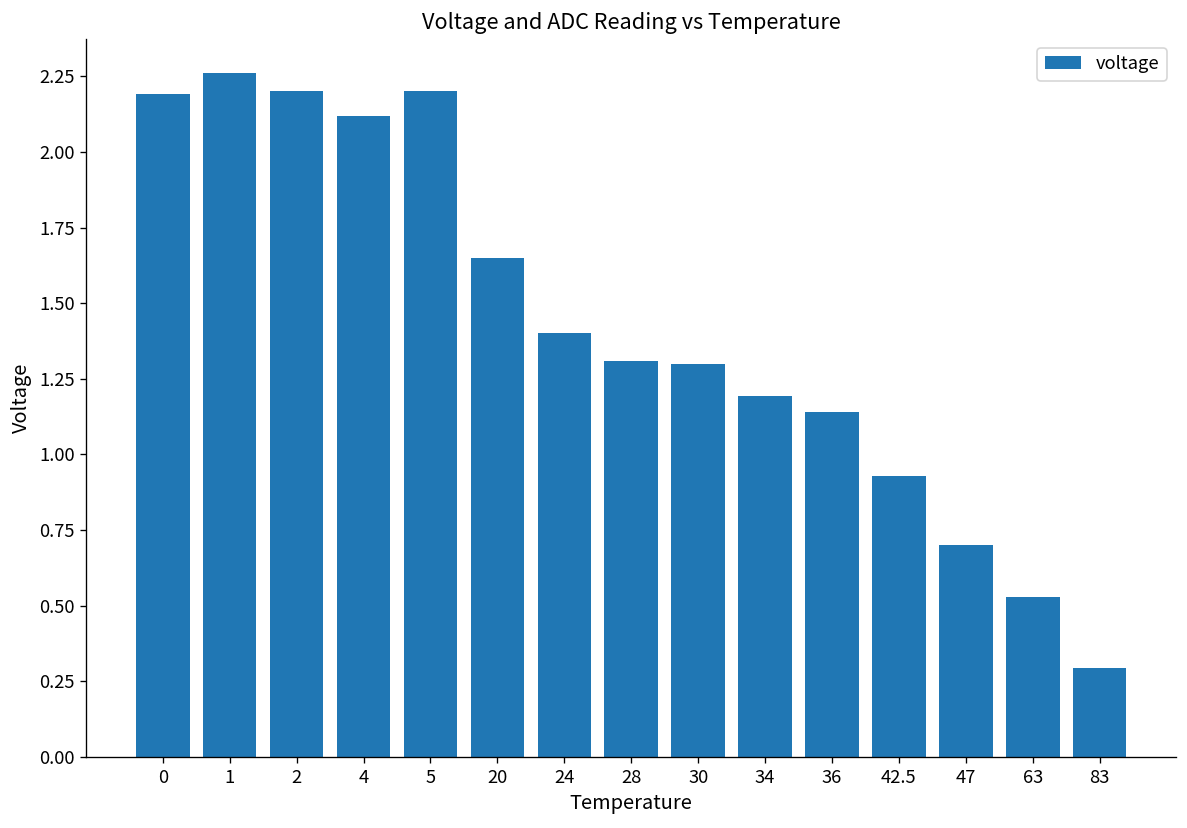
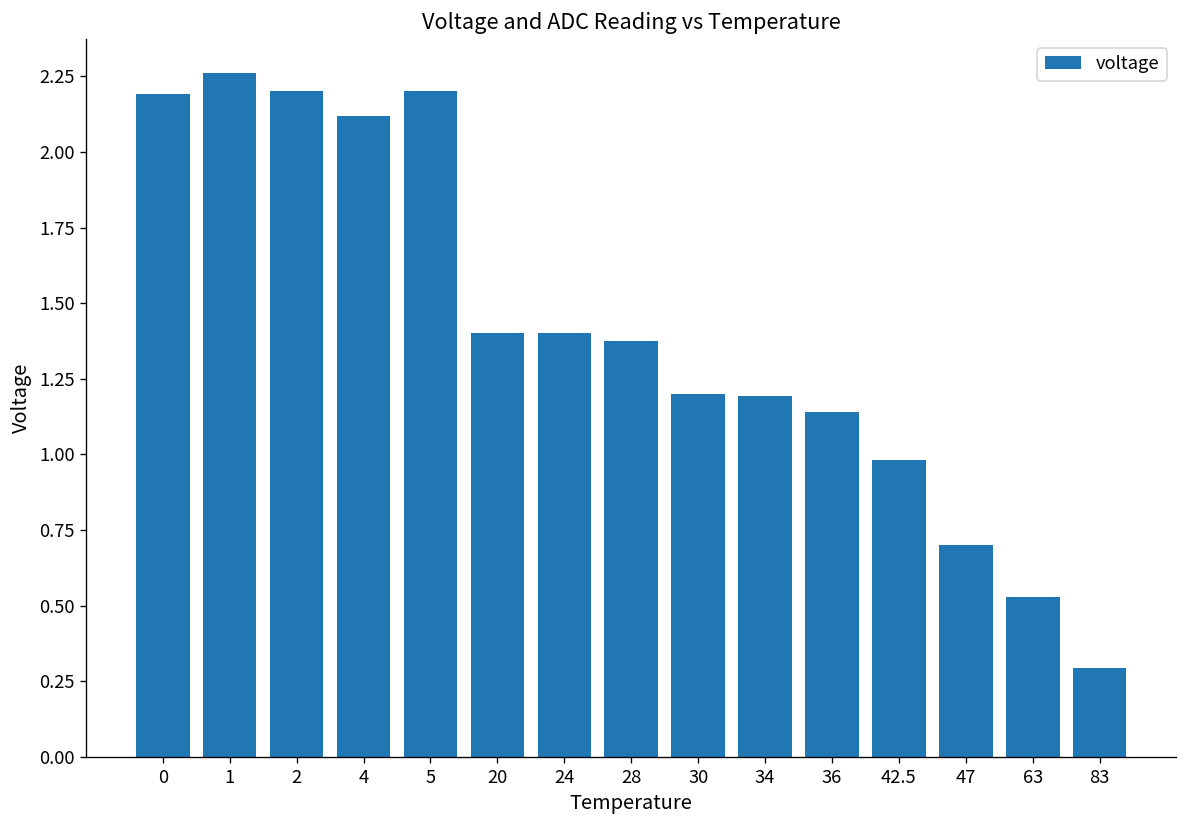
20: 1.65 -> 1.40
28: 1.31 -> 1.38
30: 1.3 -> 1.2
42.5: 0.93 -> 0.98
